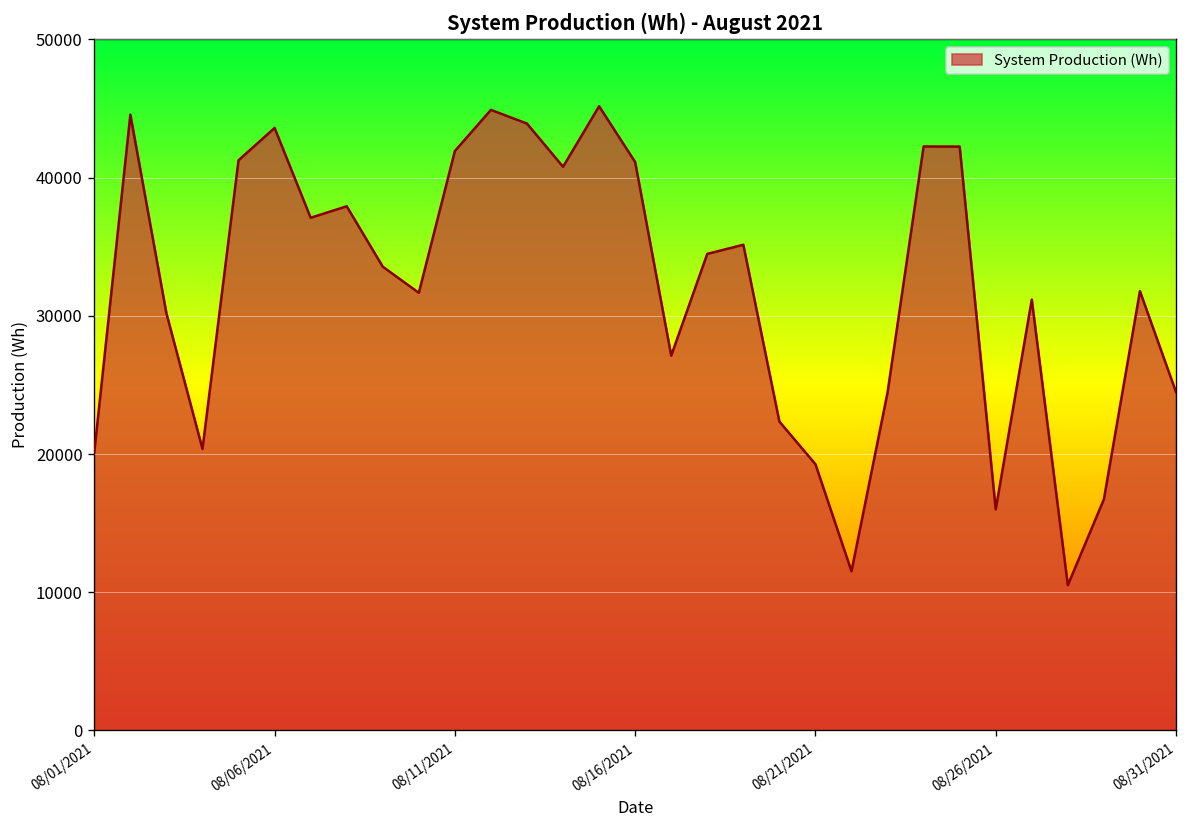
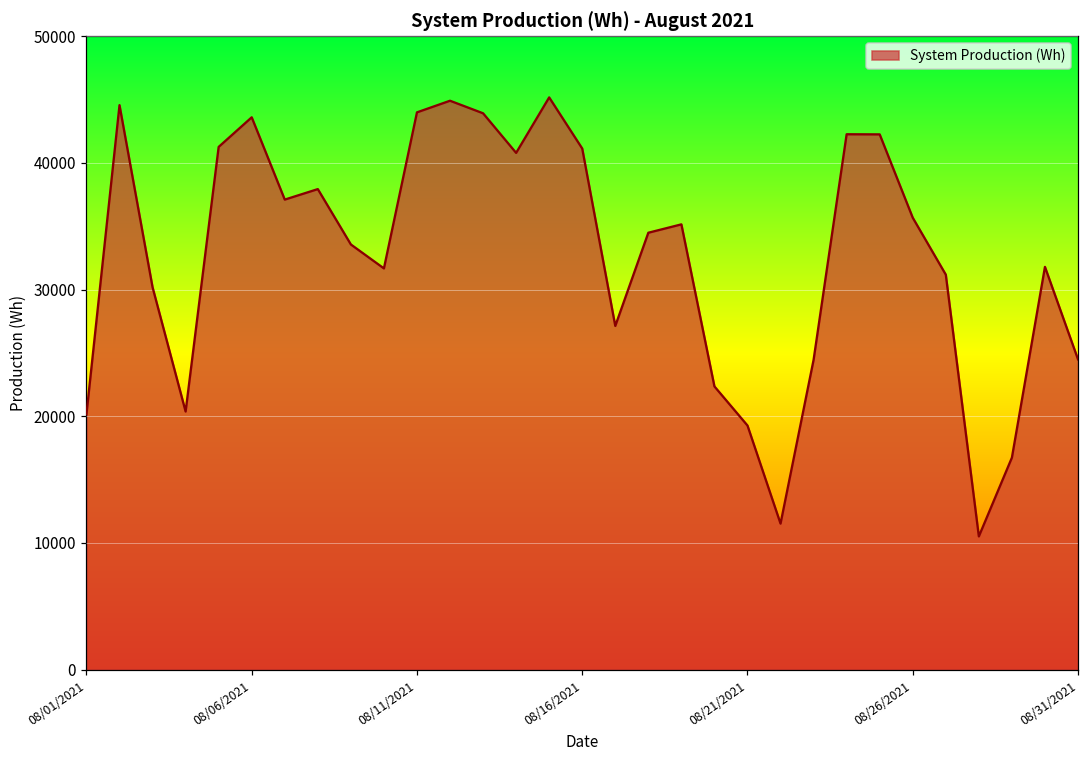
08/11/2021: 41900 -> 44000
08/26/2021: 16000 -> 35700
